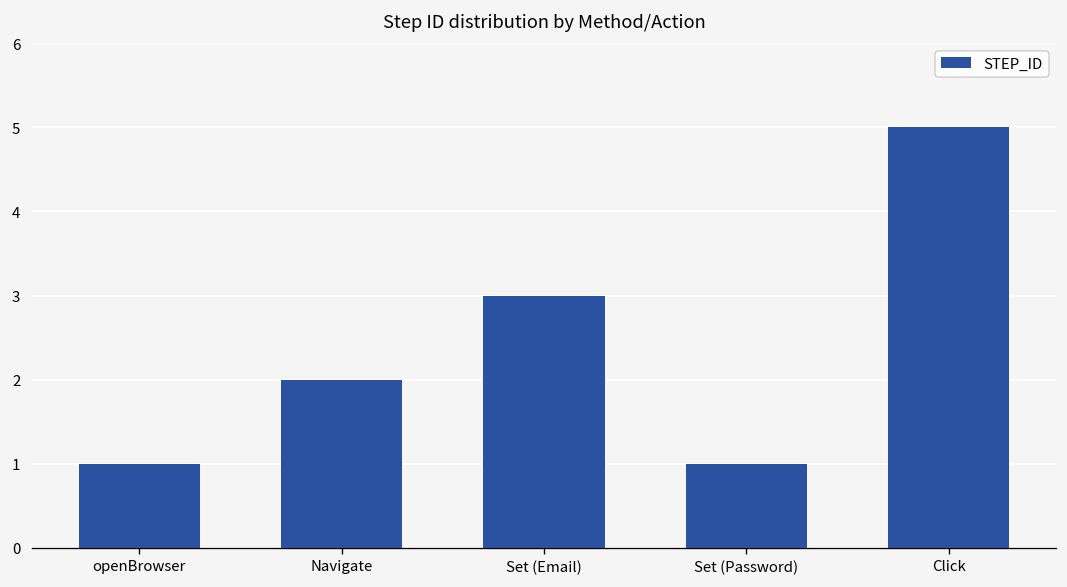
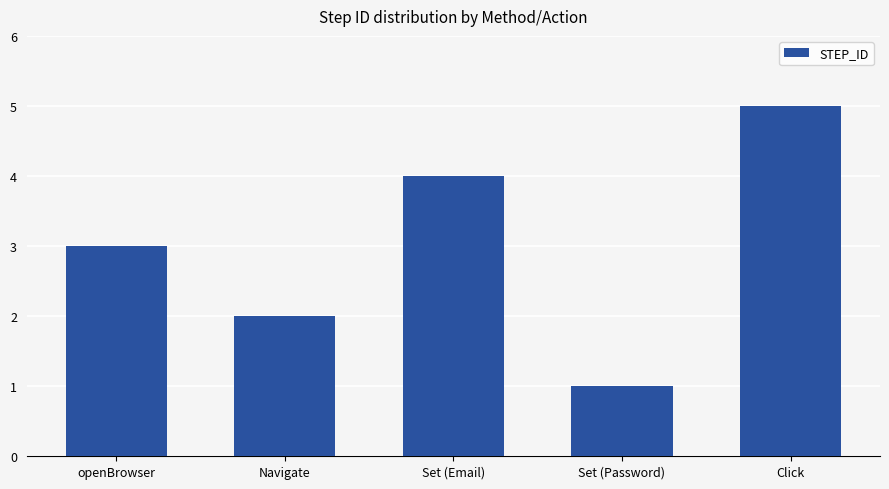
openBrowser: 1 -> 3
Set (Email): 3 -> 4
